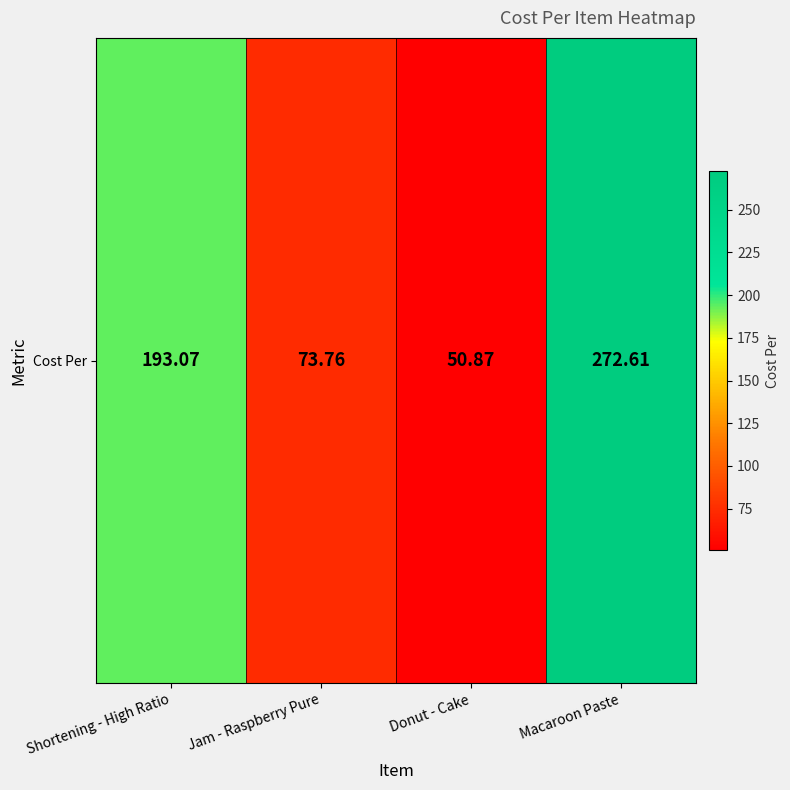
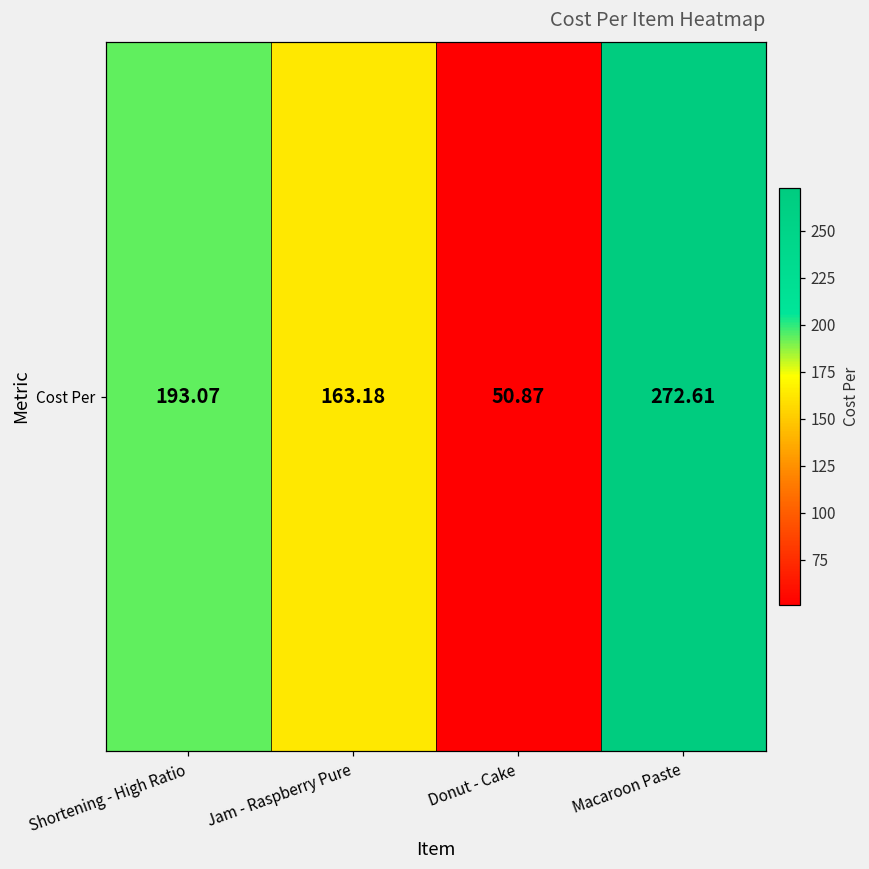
Cost Per, Jam - Raspberry Pure: 73.76 -> 163.18
